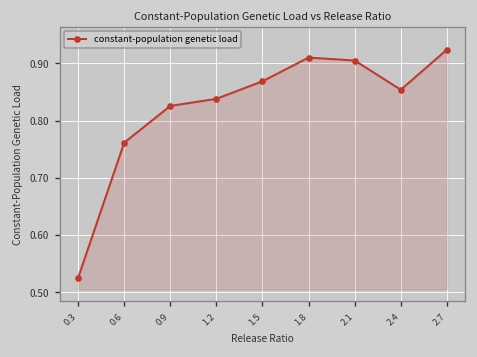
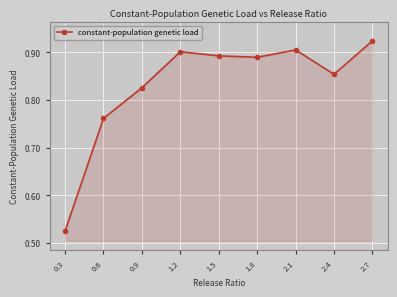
1.2: 0.84 -> 0.90
1.5: 0.87 -> 0.89
1.8: 0.91 -> 0.89
